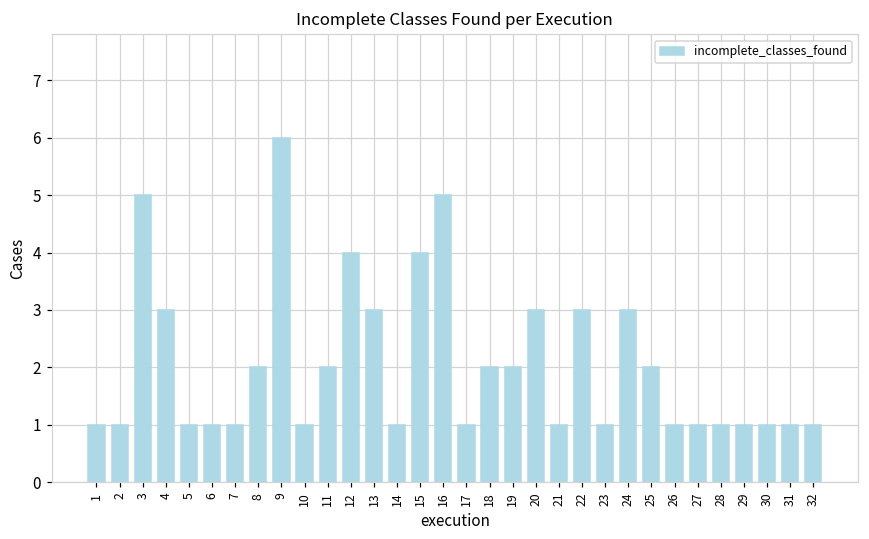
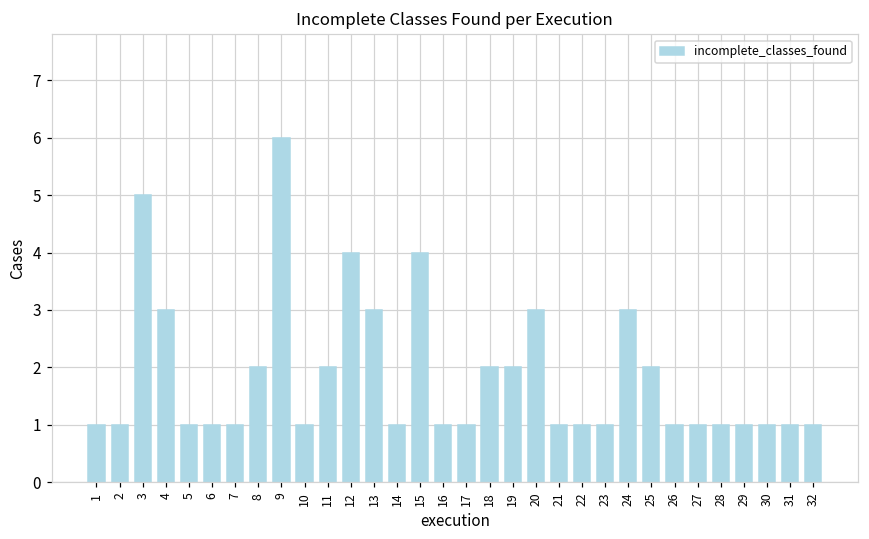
16: 5 -> 1
22: 3 -> 1
